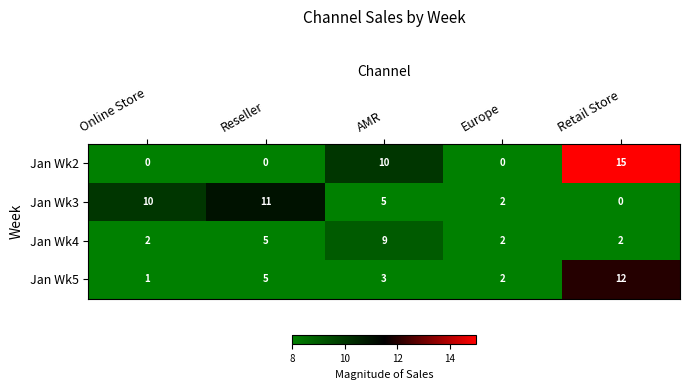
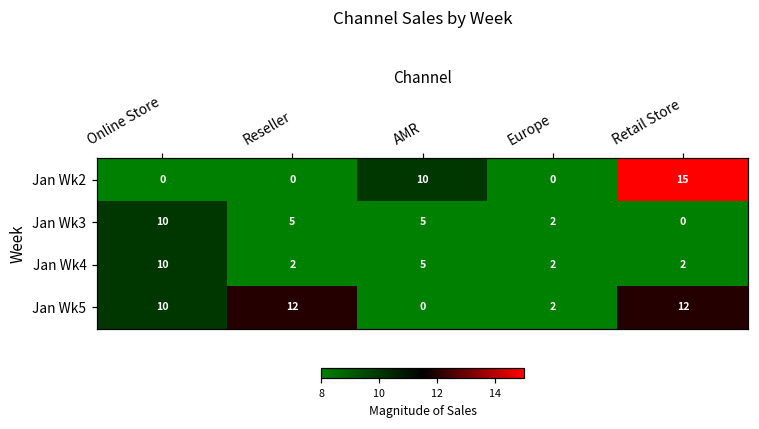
Jan Wk3, Reseller: 11 -> 5
Jan Wk4, Online Store: 2 -> 10
Jan Wk4, Reseller: 5 -> 2
Jan Wk4, AMR: 9 -> 5
Jan Wk5, Online Store: 1 -> 10
Jan Wk5, Reseller: 5 -> 12
Jan Wk5, AMR: 3 -> 0
